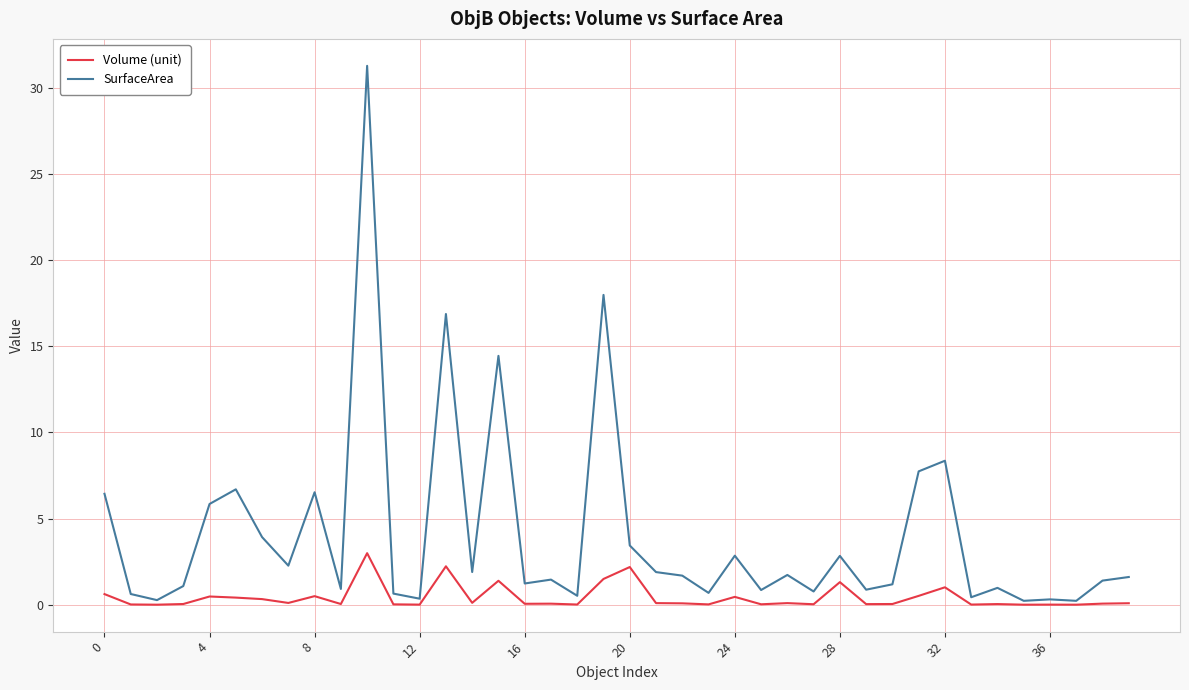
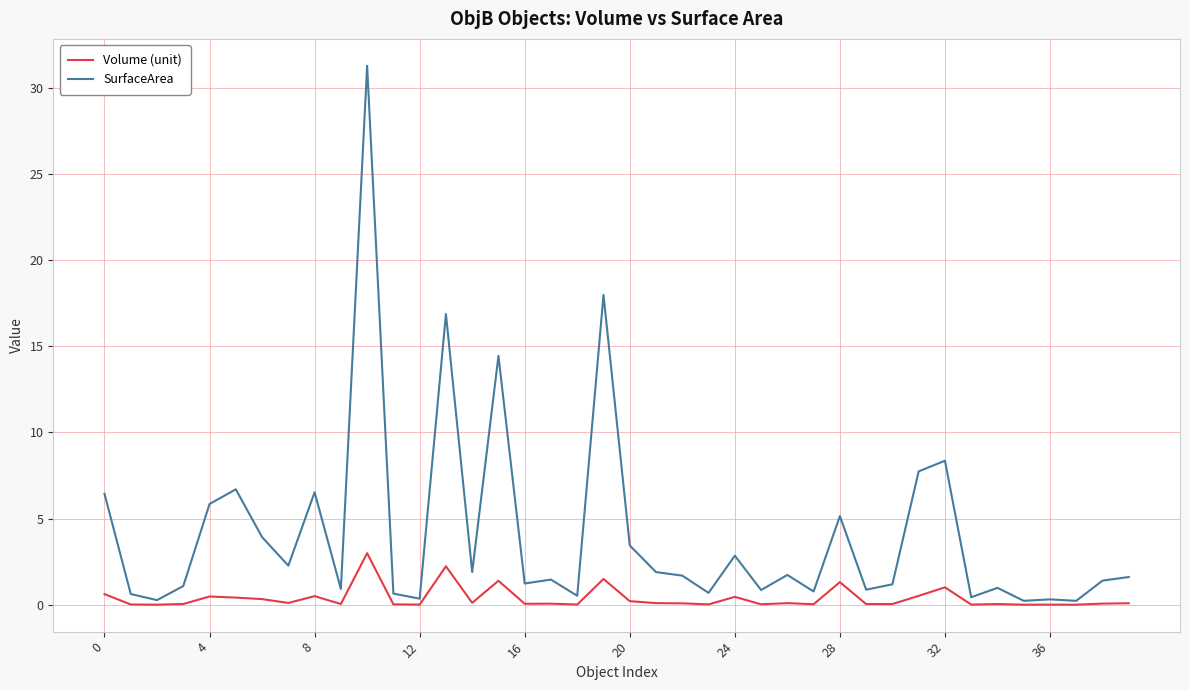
Volume (unit), 20: 2.2 -> 0.2
SurfaceArea, 28: 2.8 -> 5.1
